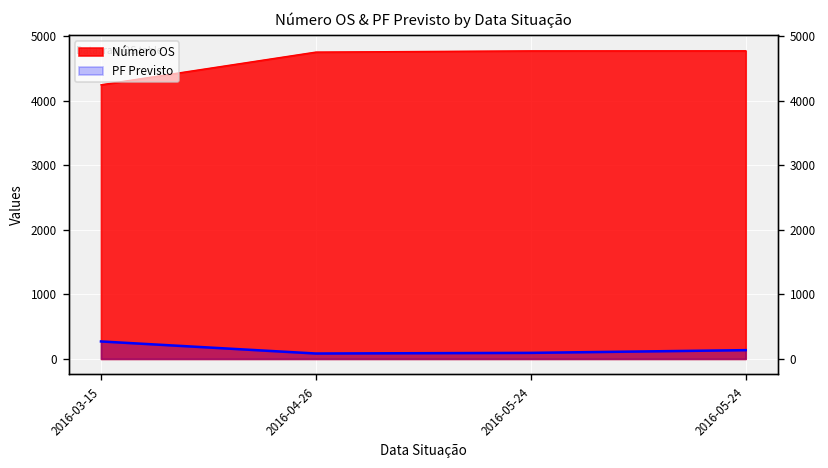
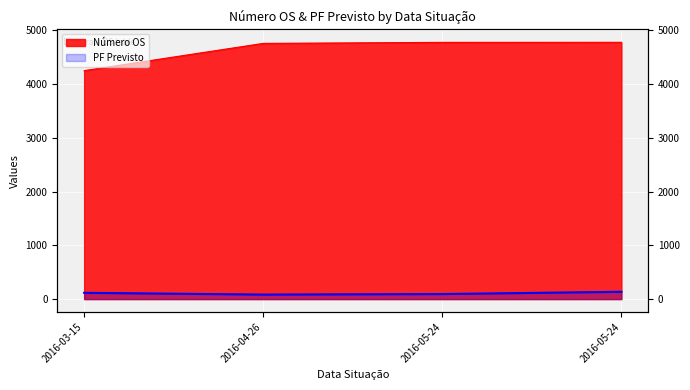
PF Previsto, 2016-03-15: 300 -> 100
